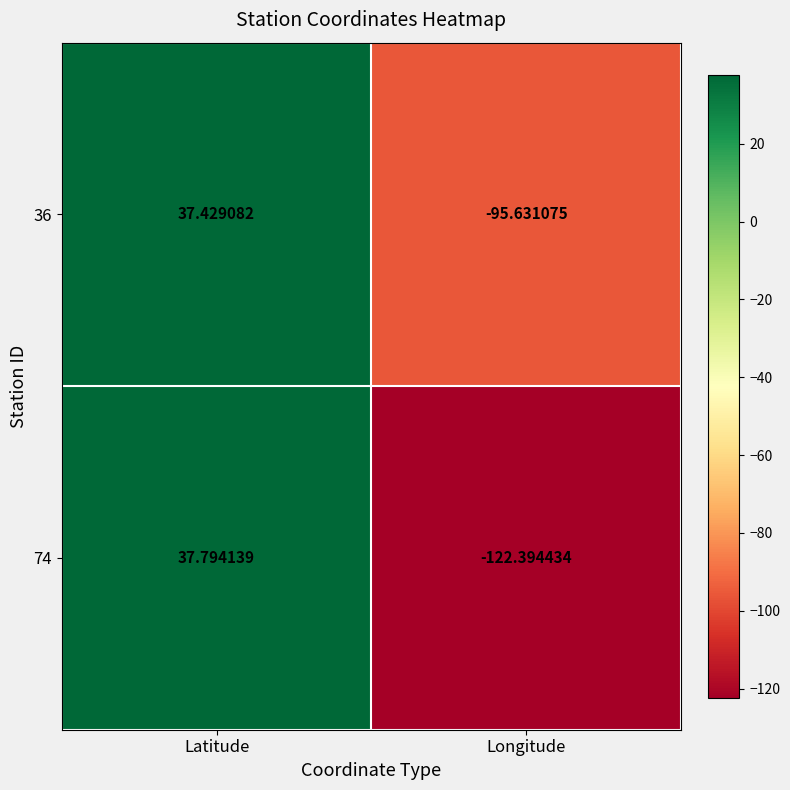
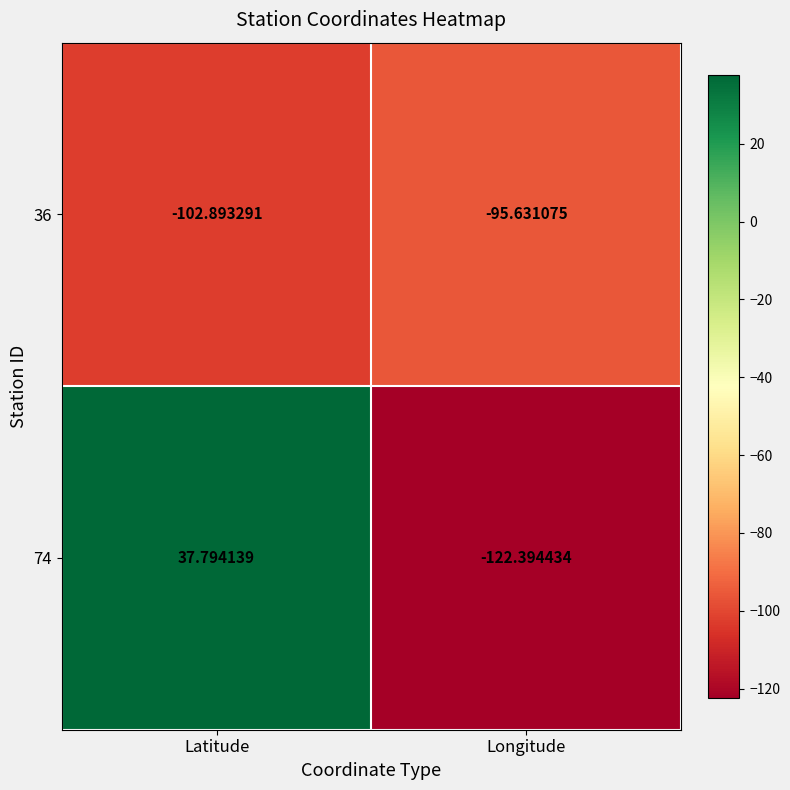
36, Latitude: 37.429082 -> -102.893291
